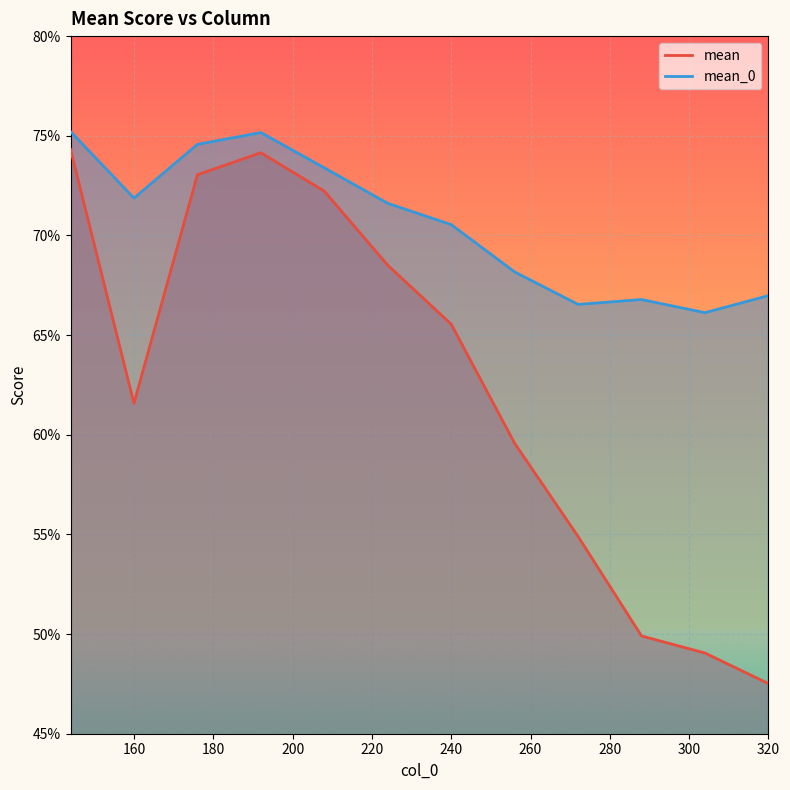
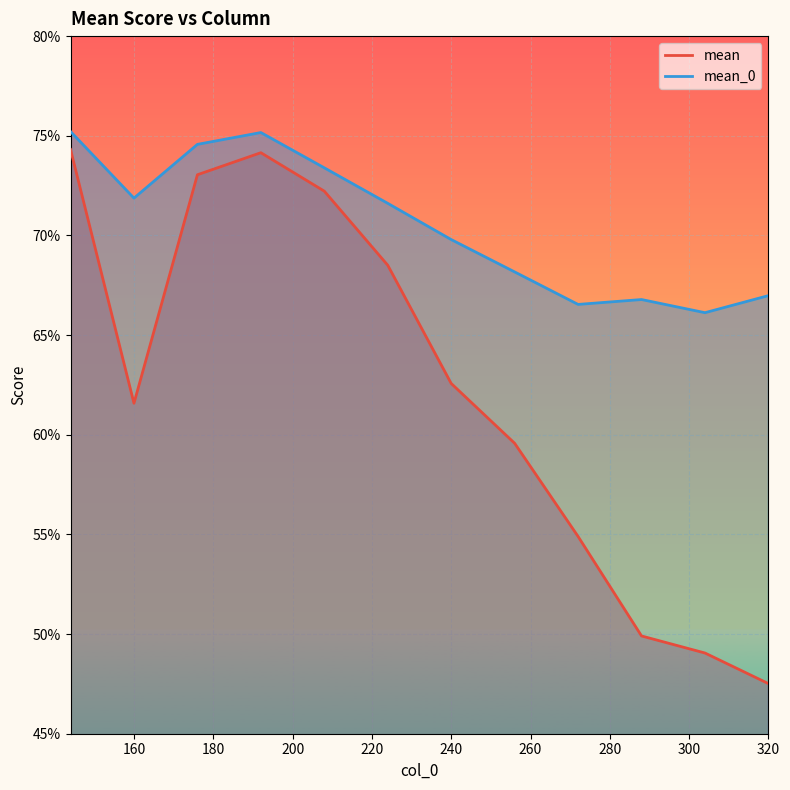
mean, 240: 65.5% -> 62.6%
mean_0, 240: 70.5% -> 69.8%
